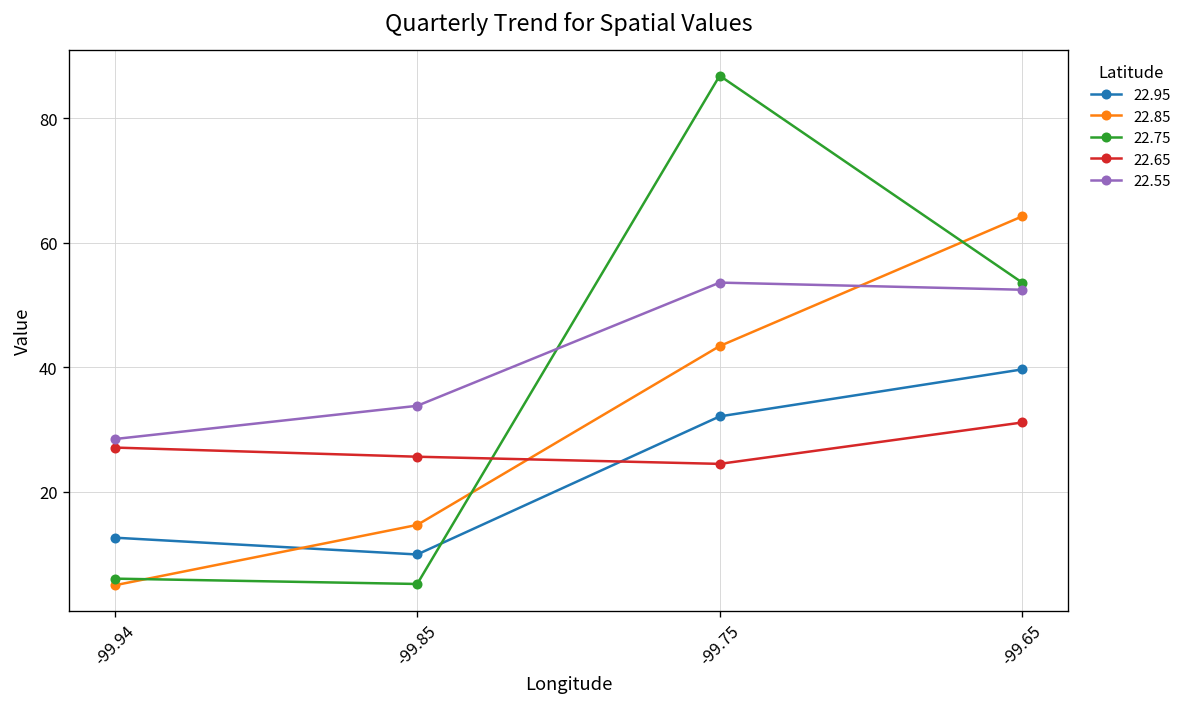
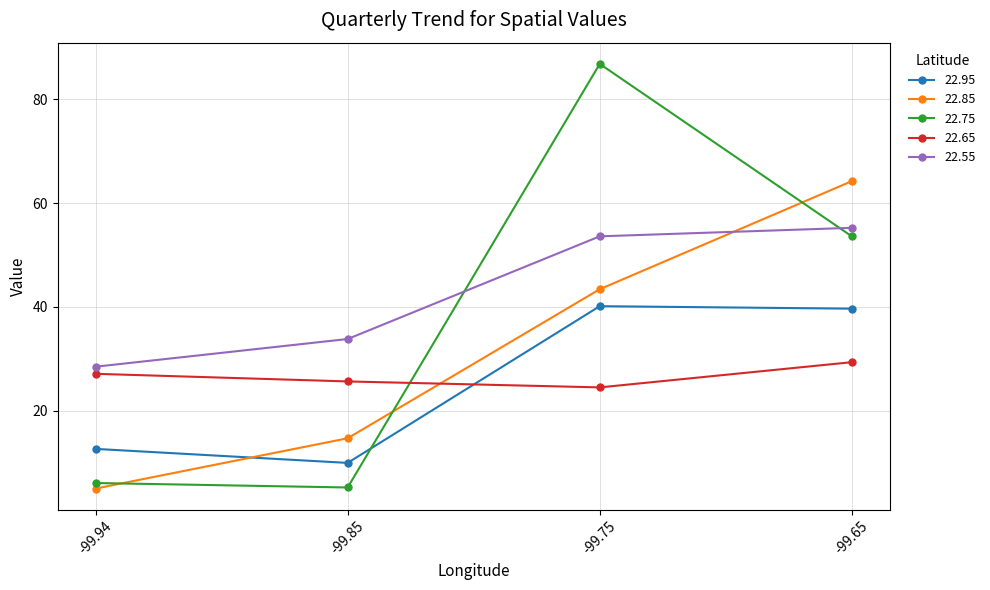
22.95, -99.75: 32 -> 40
22.65, -99.65: 31 -> 29
22.55, -99.65: 52 -> 55
